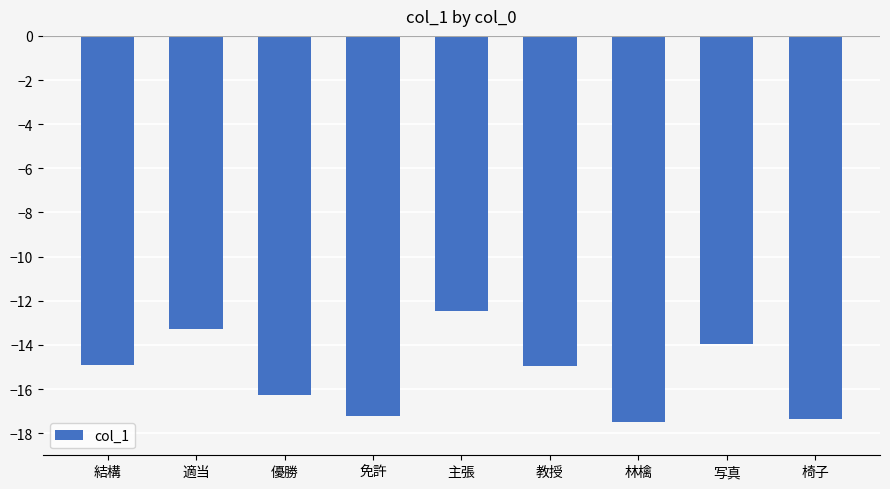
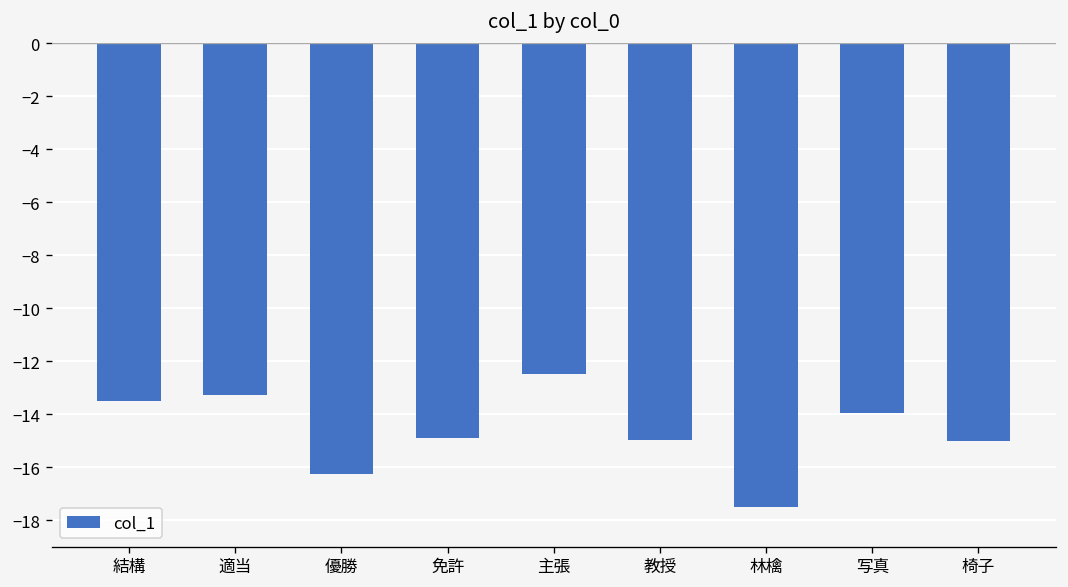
結構: -14.9 -> -13.5
免許: -17.2 -> -14.9
椅子: -17.4 -> -15.0
